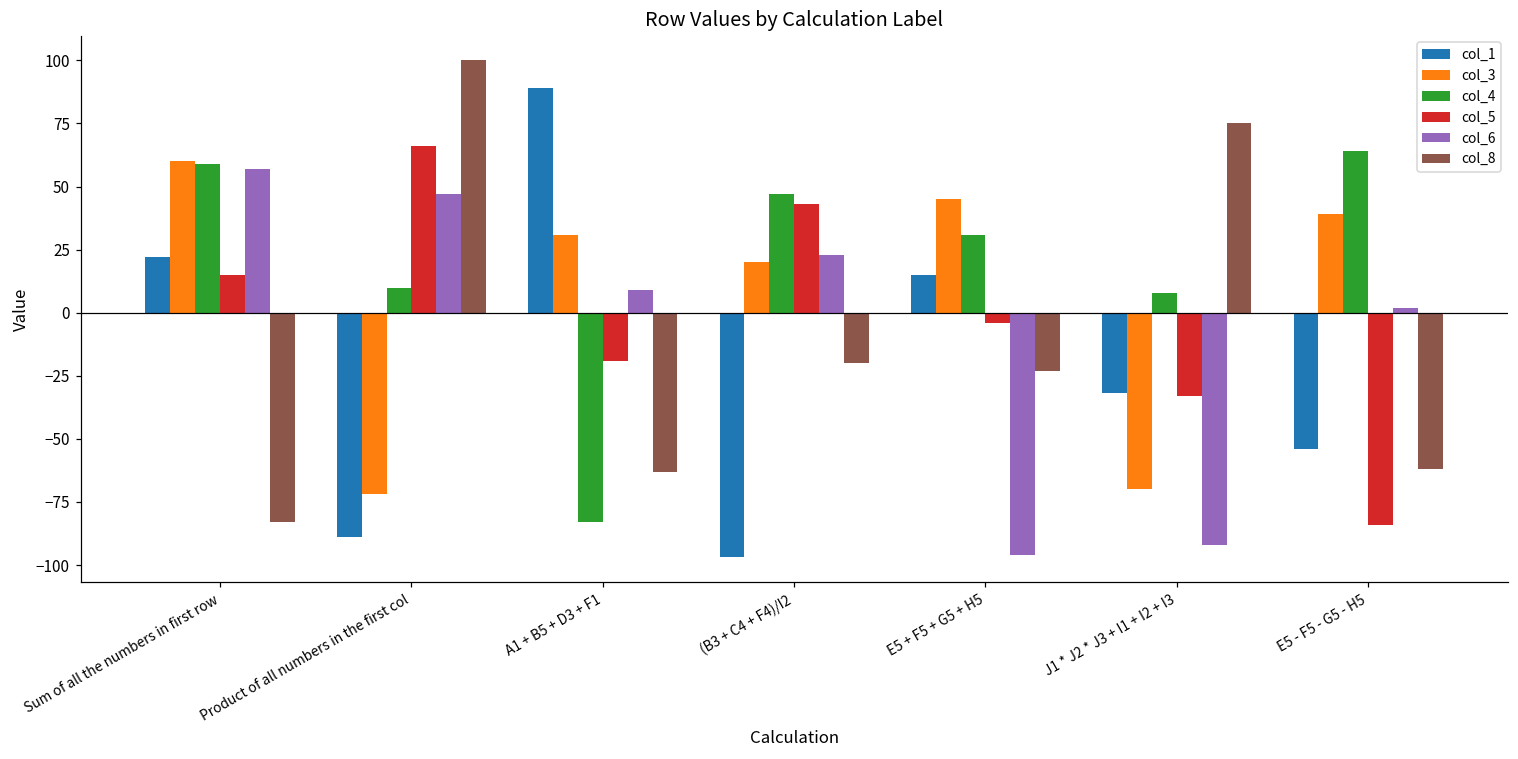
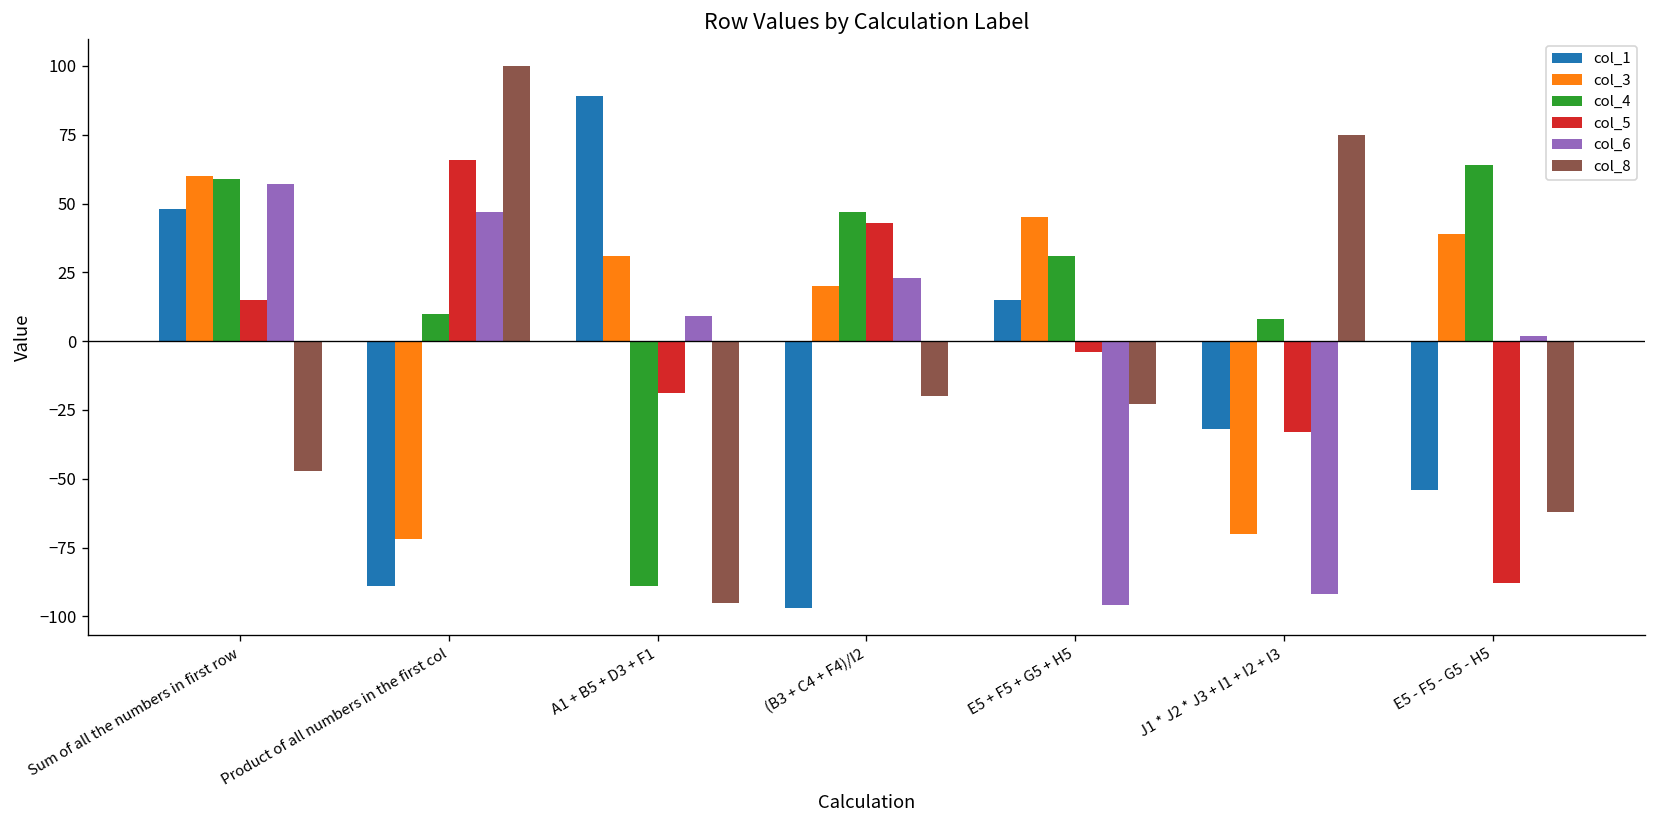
col_1, Sum of all the numbers in first row: 22 -> 48
col_8, Sum of all the numbers in first row: -83 -> -47
col_4, A1 + B5 + D3 + F1: -83 -> -89
col_8, A1 + B5 + D3 + F1: -63 -> -95
col_5, E5 - F5 - G5 - H5: -84 -> -88
